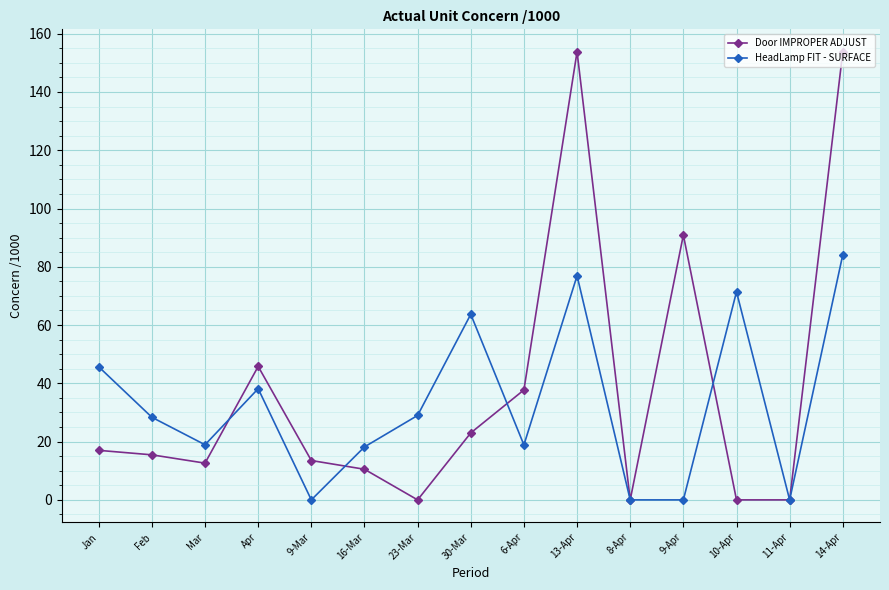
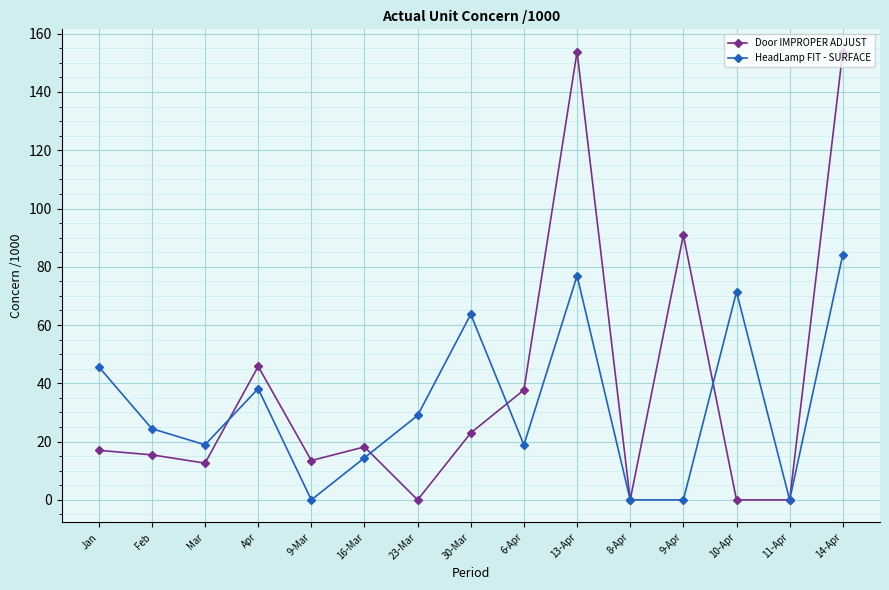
HeadLamp FIT - SURFACE, Feb: 28 -> 24
Door IMPROPER ADJUST, 16-Mar: 11 -> 18
HeadLamp FIT - SURFACE, 16-Mar: 18 -> 14
